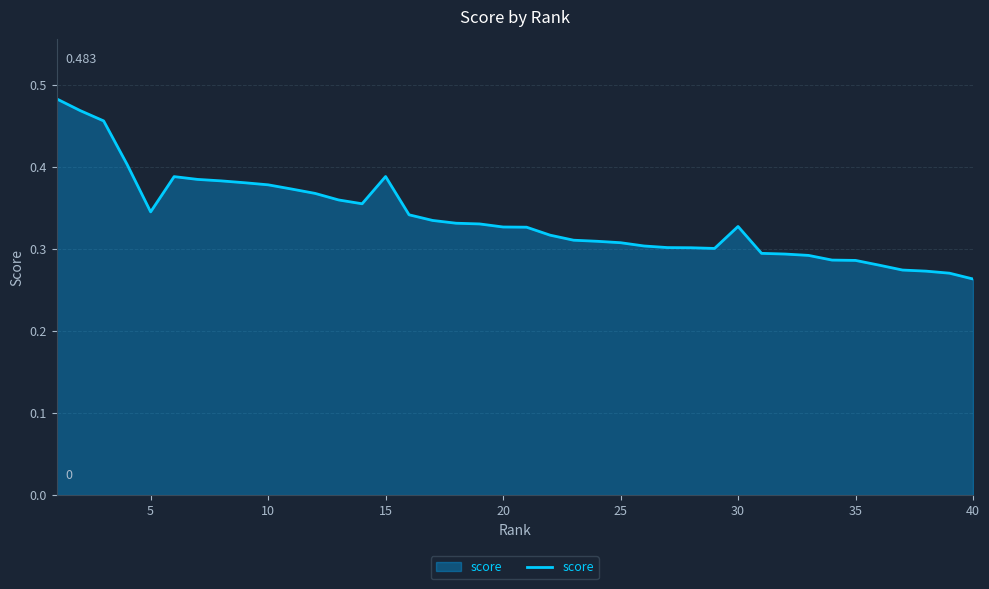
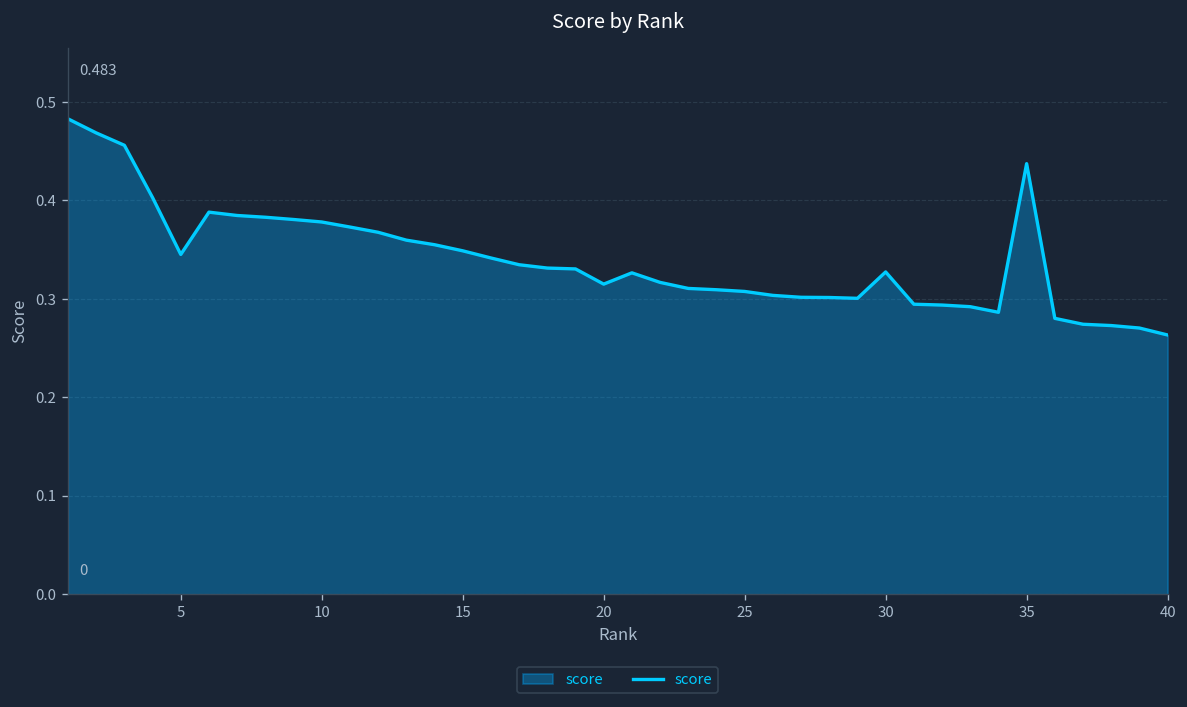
15: 0.39 -> 0.35
20: 0.33 -> 0.32
35: 0.29 -> 0.44
